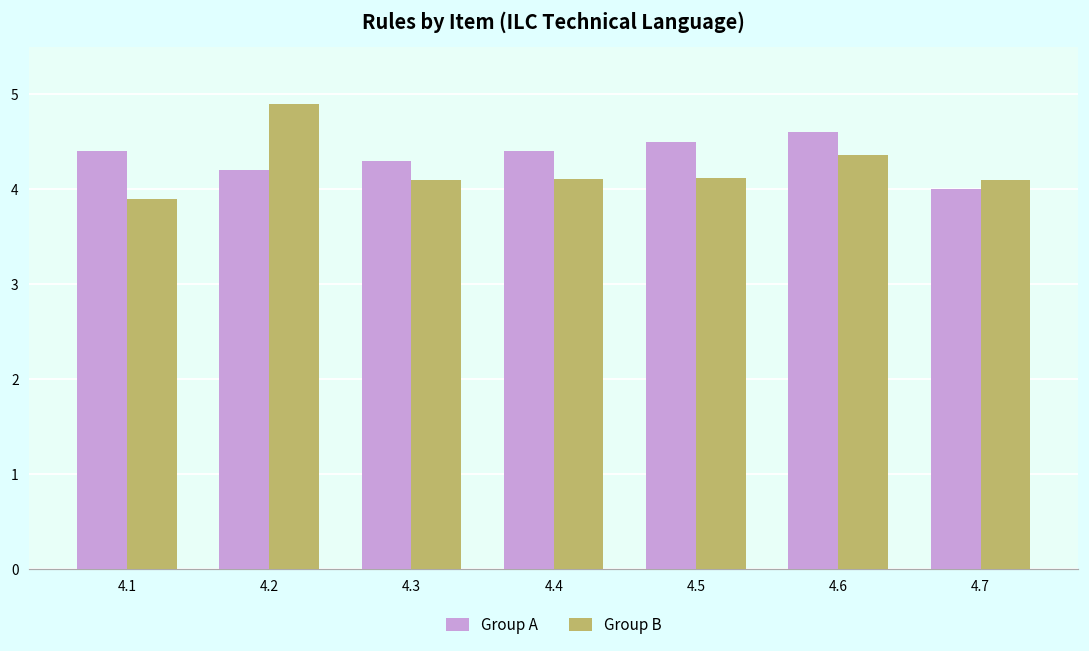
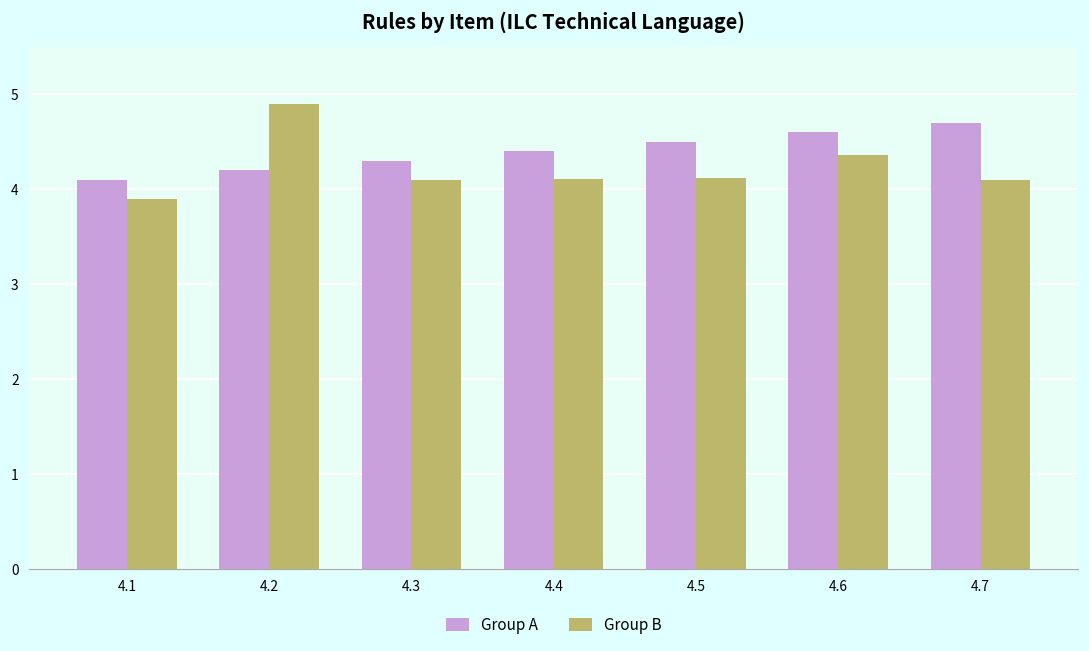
Group A, 4.1: 4.4 -> 4.1
Group A, 4.7: 4.0 -> 4.7
